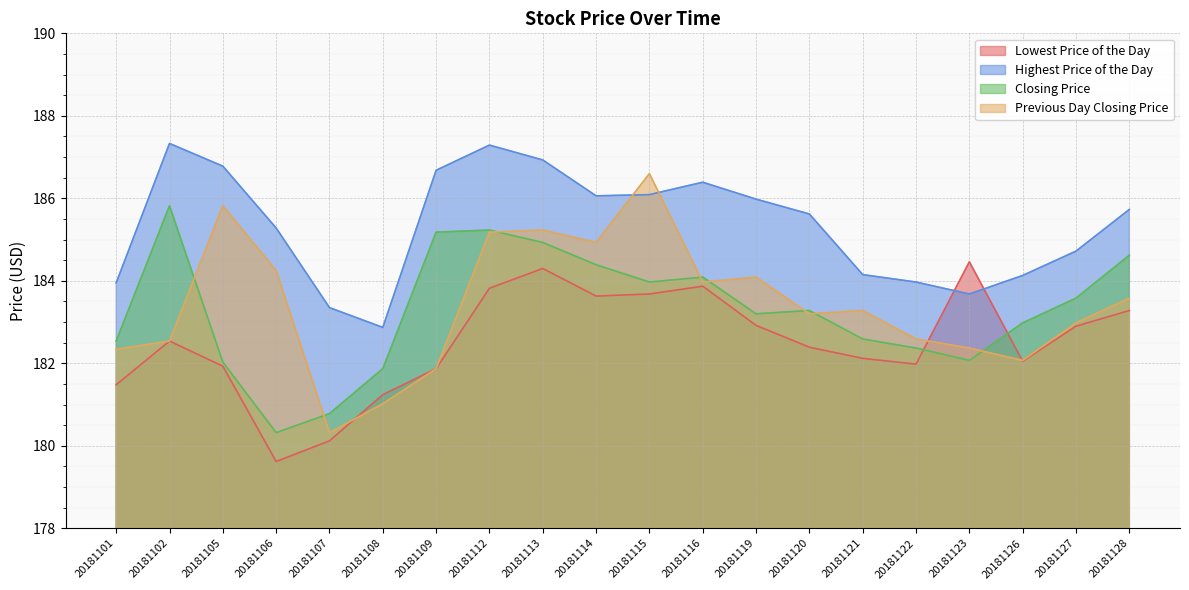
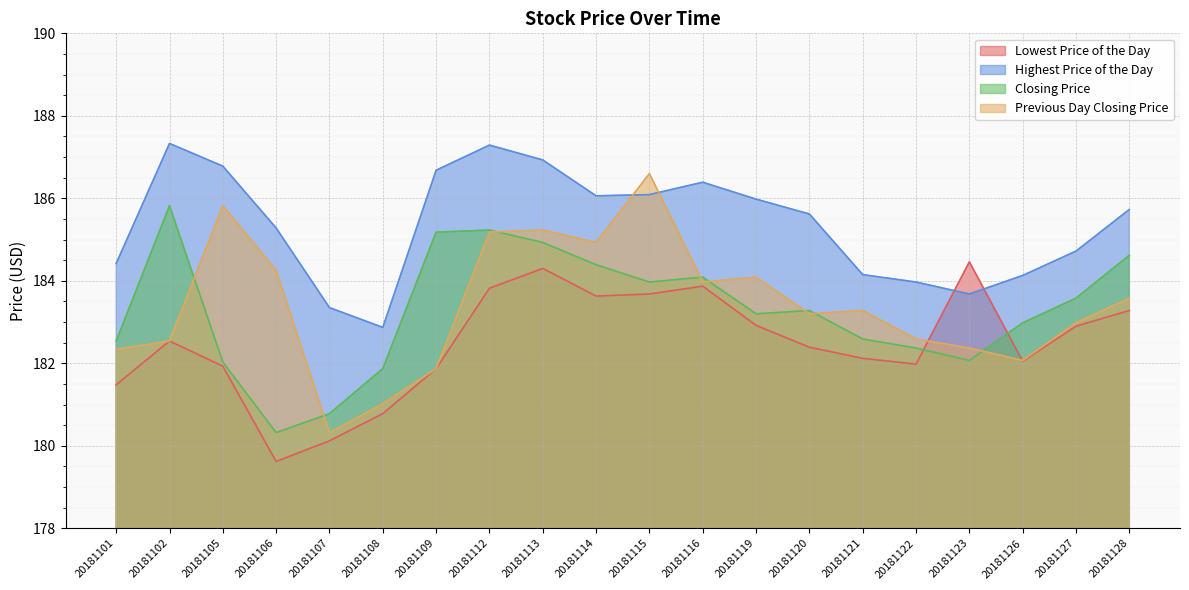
Highest Price of the Day, 20181101: 184.0 -> 184.4
Lowest Price of the Day, 20181108: 181.2 -> 180.8
